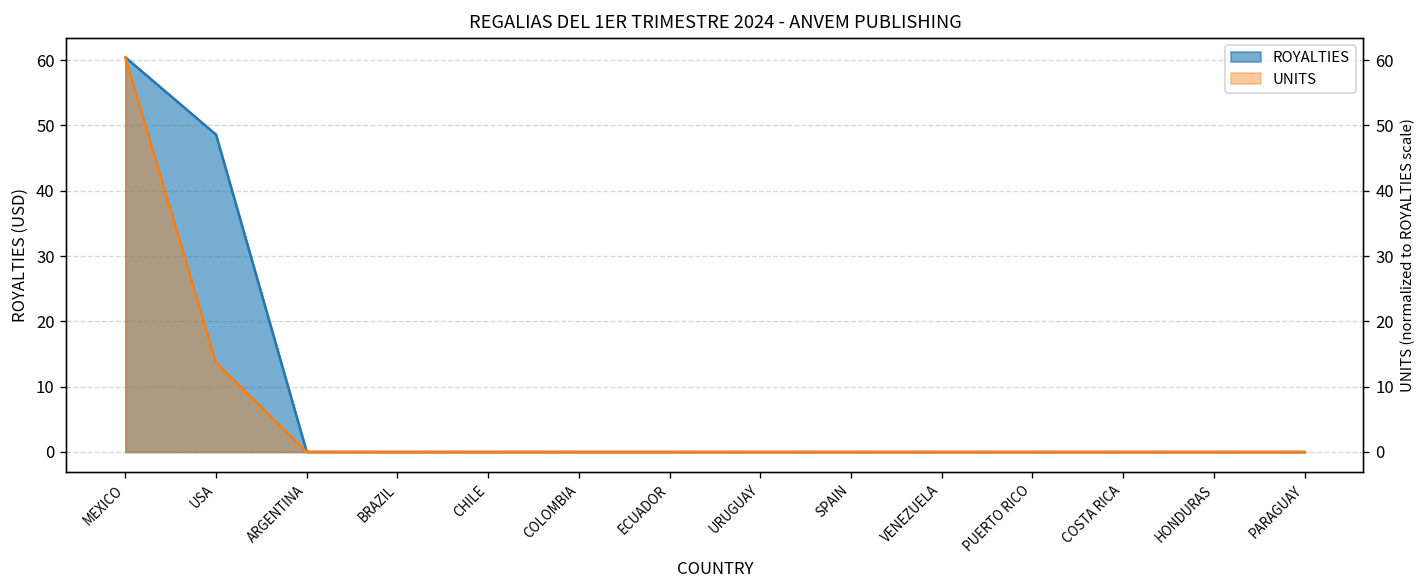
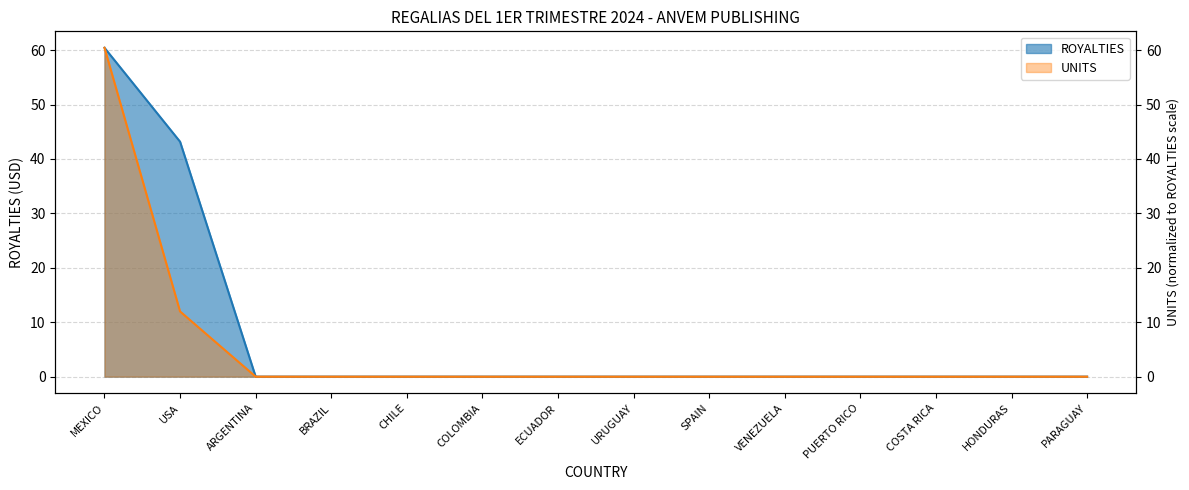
ROYALTIES, USA: 49 -> 43
UNITS, USA: 14 -> 12
